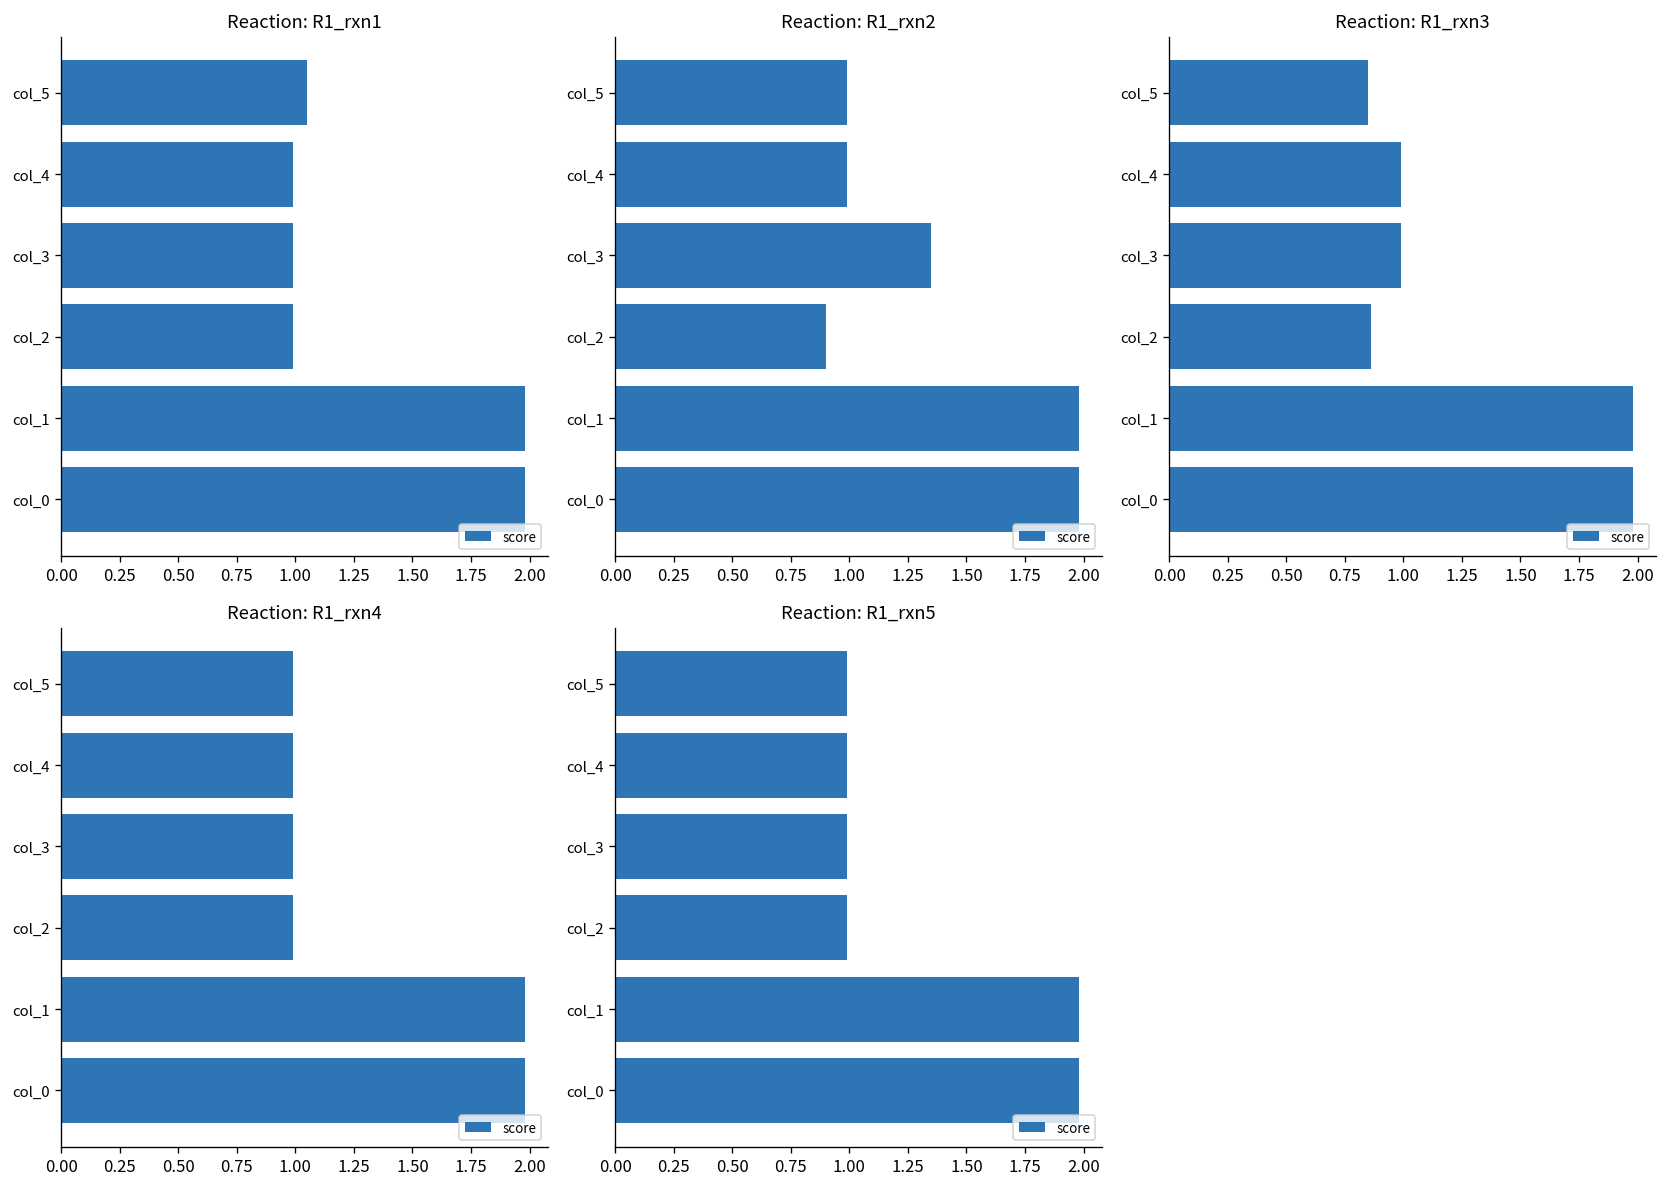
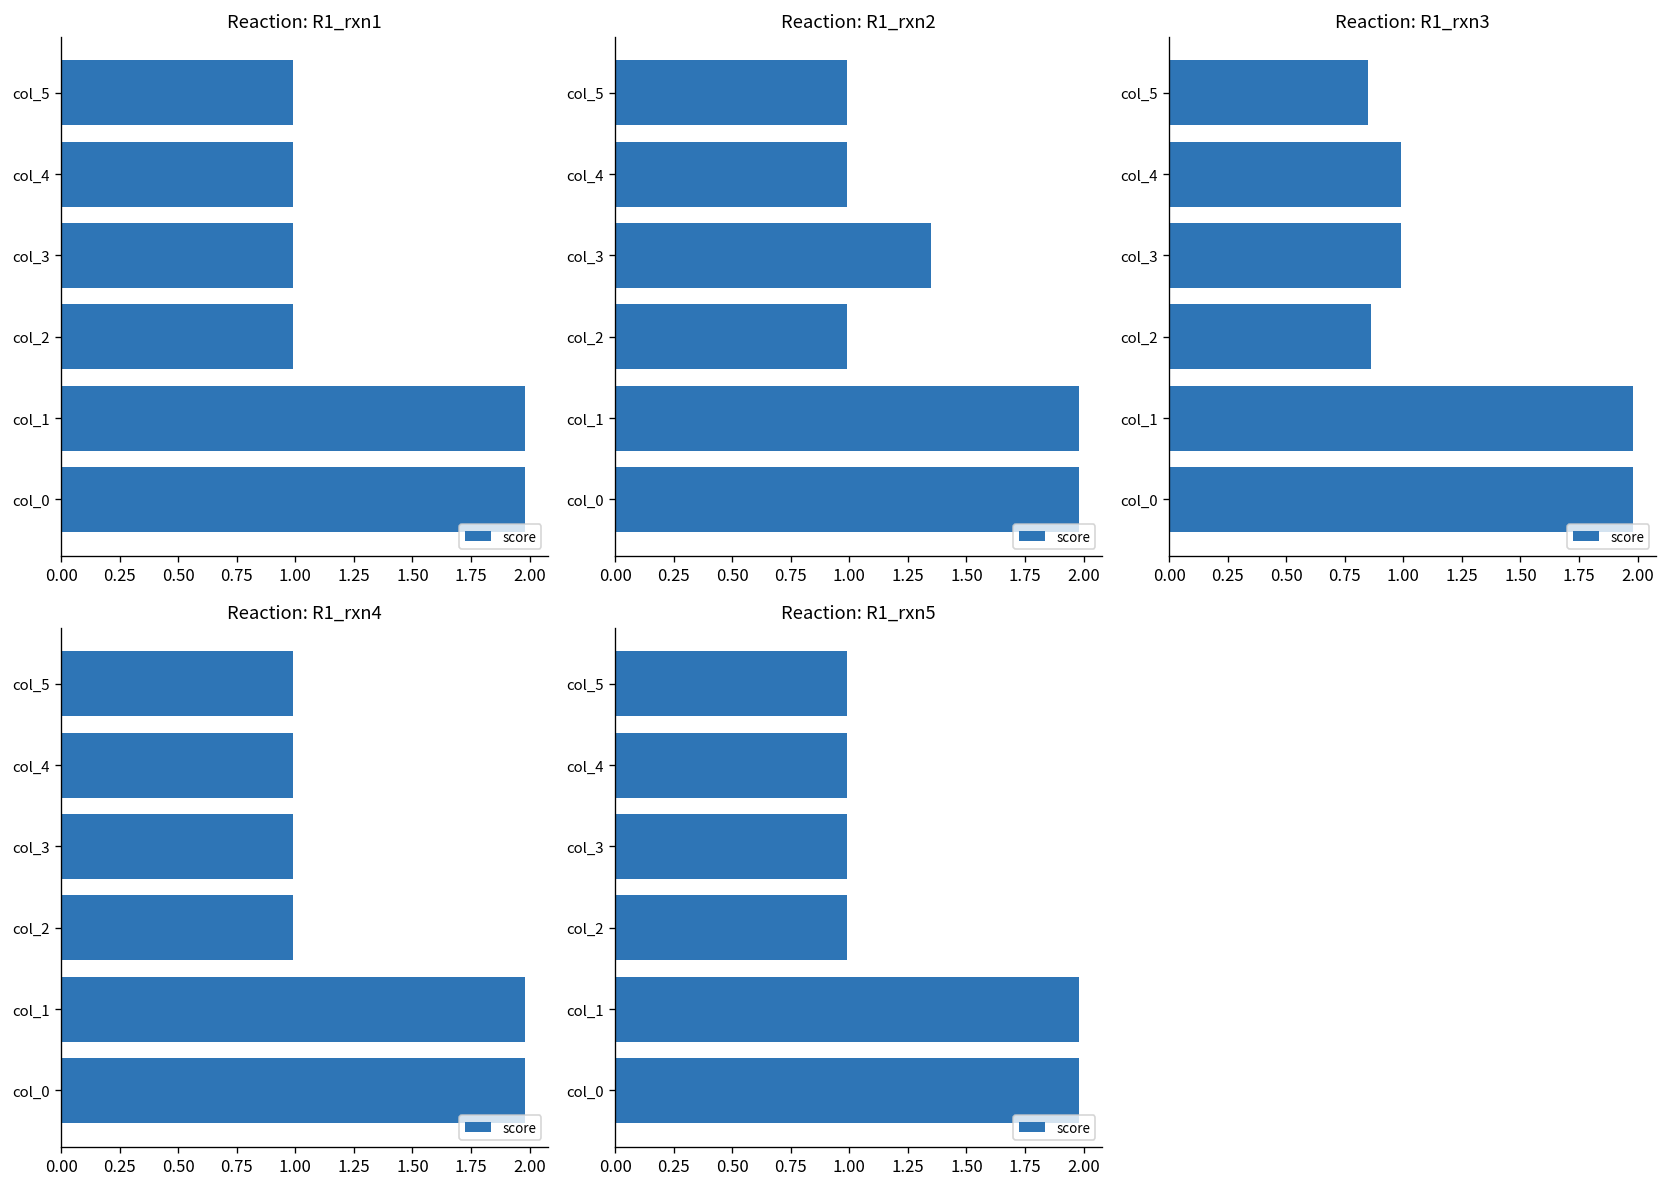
Reaction: R1_rxn1, col_5: 1.05 -> 0.99
Reaction: R1_rxn2, col_2: 0.90 -> 0.99
